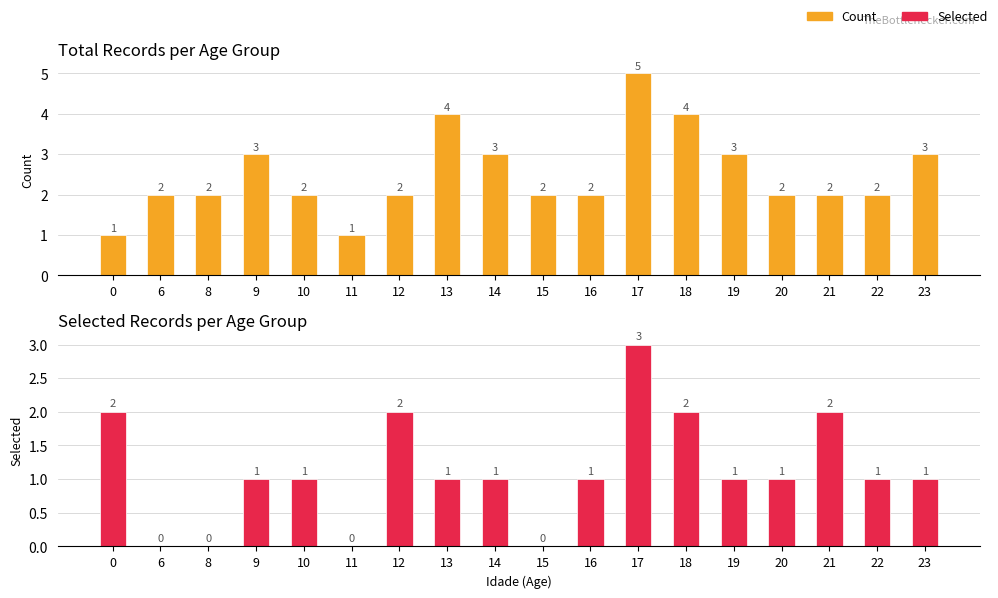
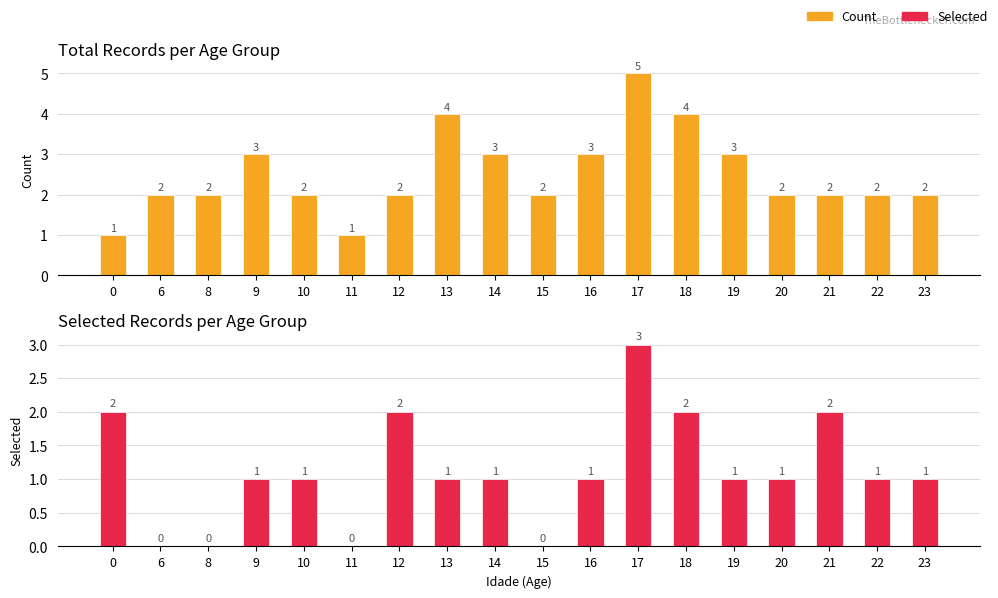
Total Records per Age Group, 16: 2 -> 3
Total Records per Age Group, 23: 3 -> 2
